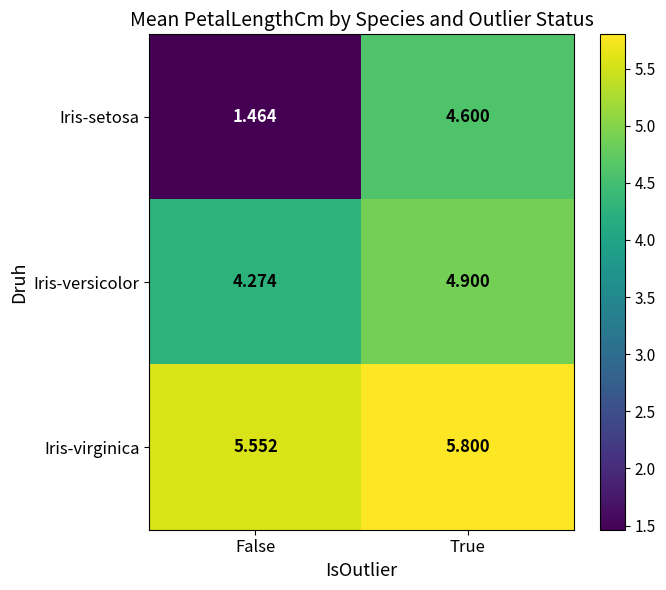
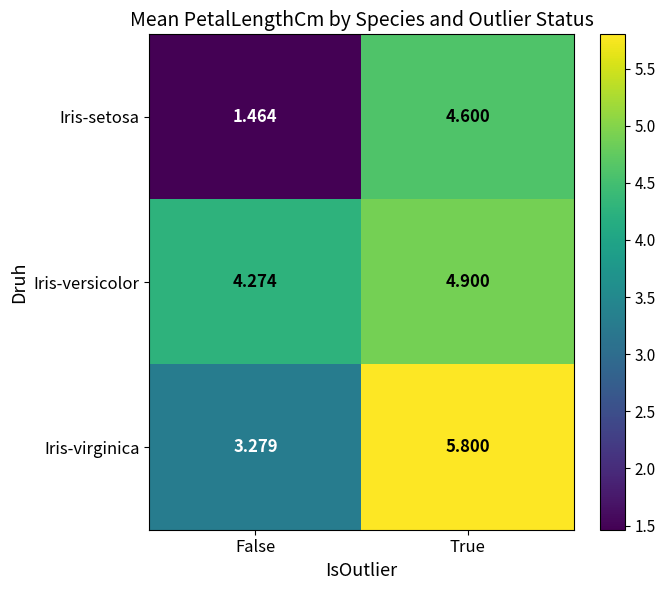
Iris-virginica, False: 5.552 -> 3.279
